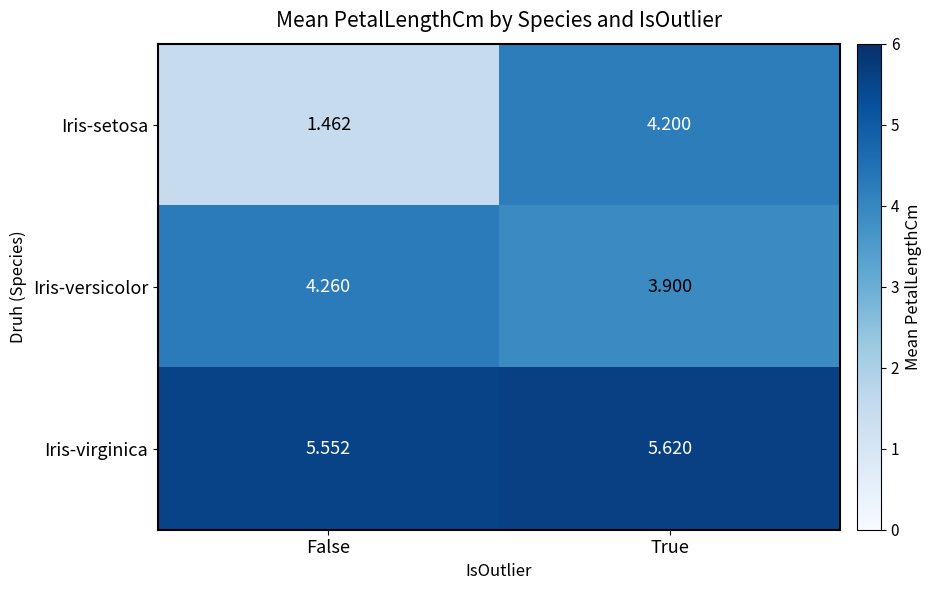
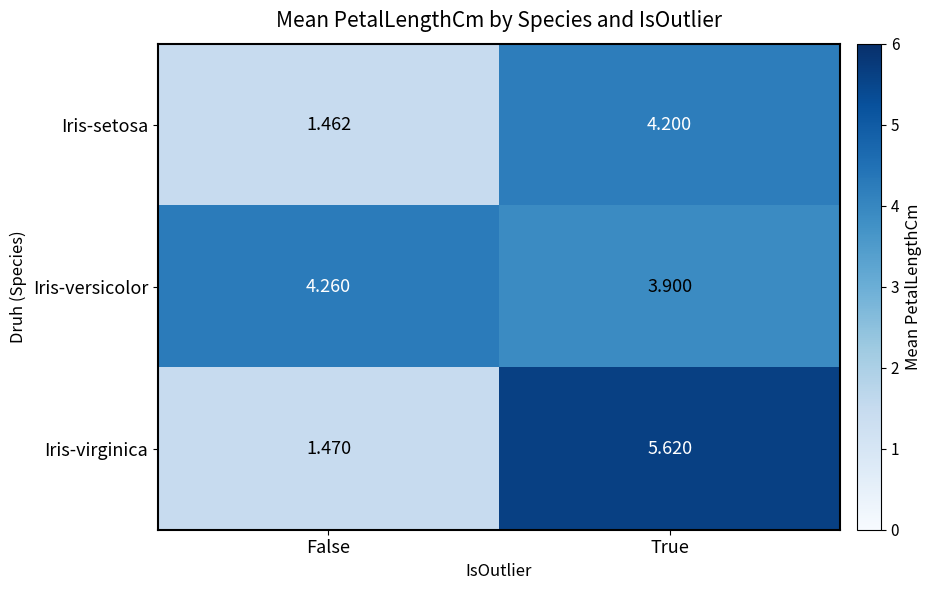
Iris-virginica, False: 5.552 -> 1.470
